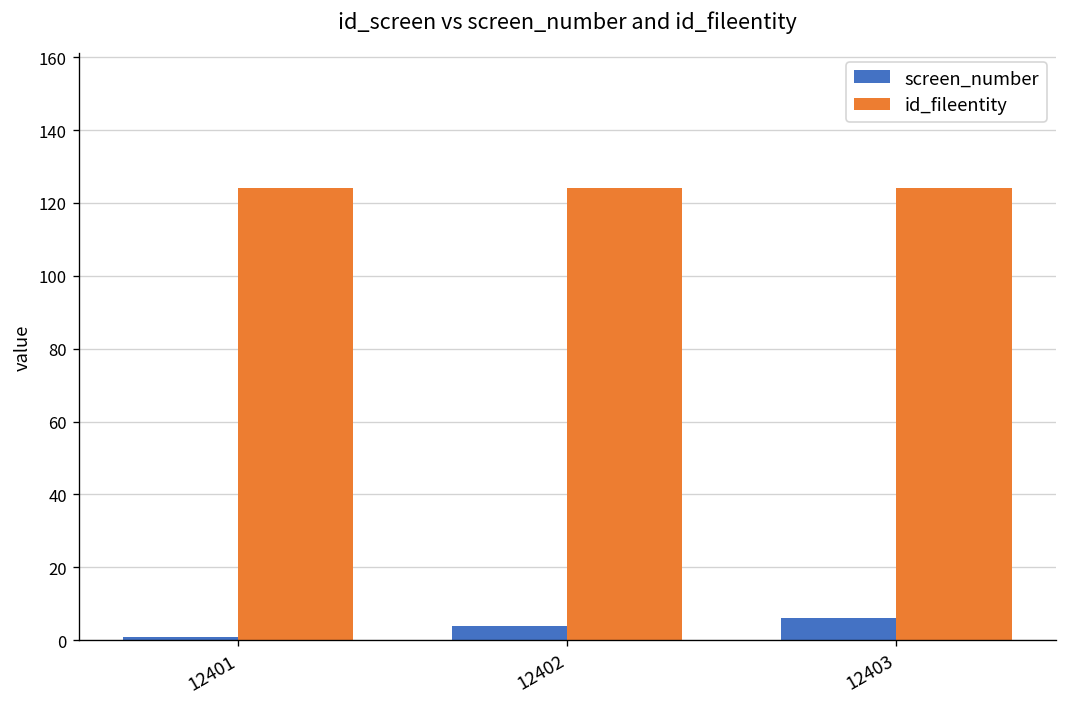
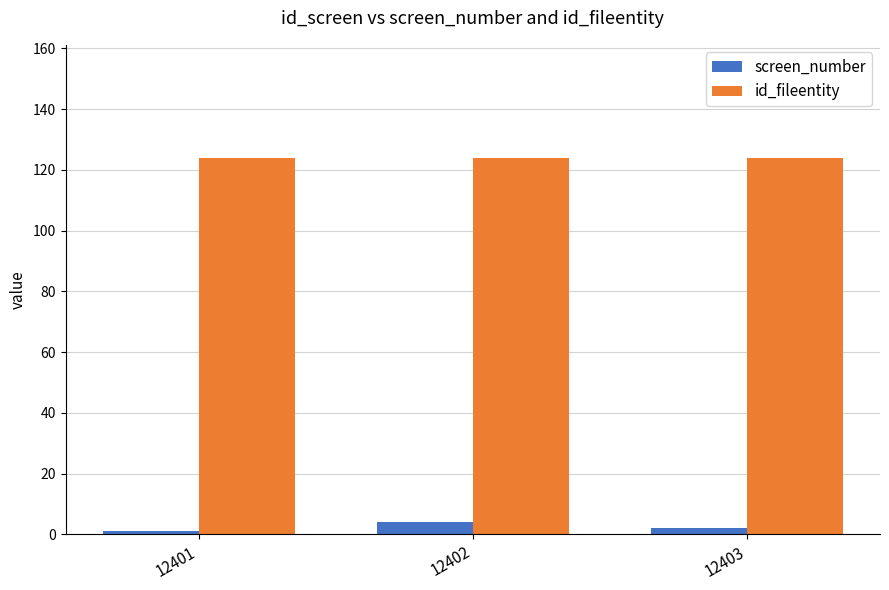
screen_number, 12403: 6 -> 2
